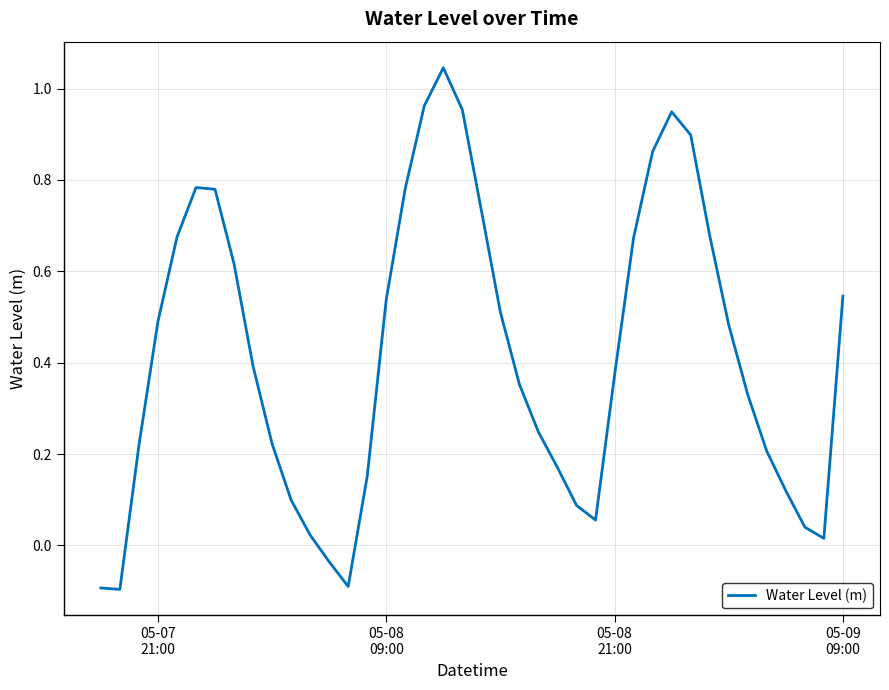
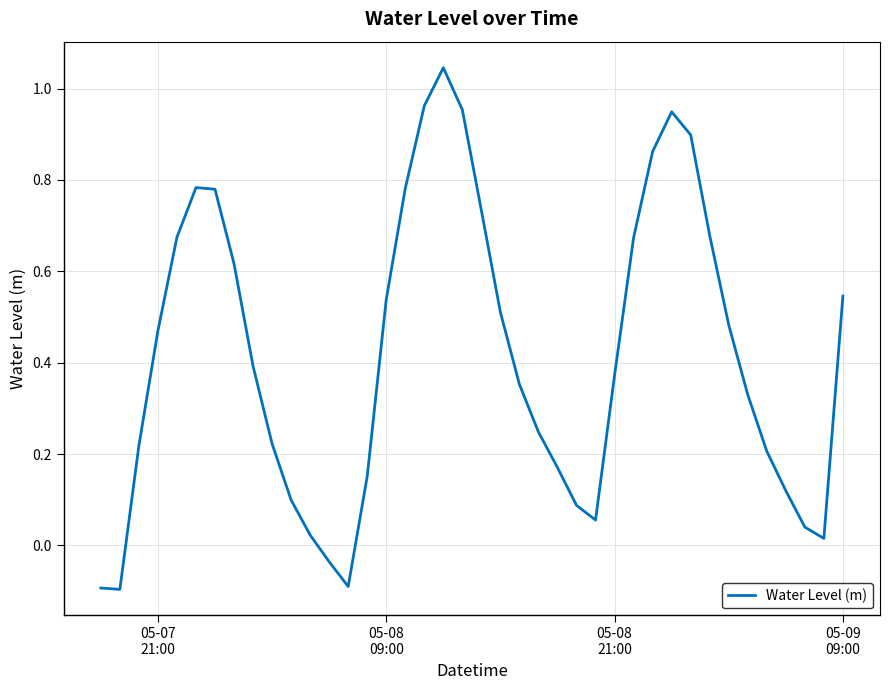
05-07 21:00: 0.49 -> 0.47
